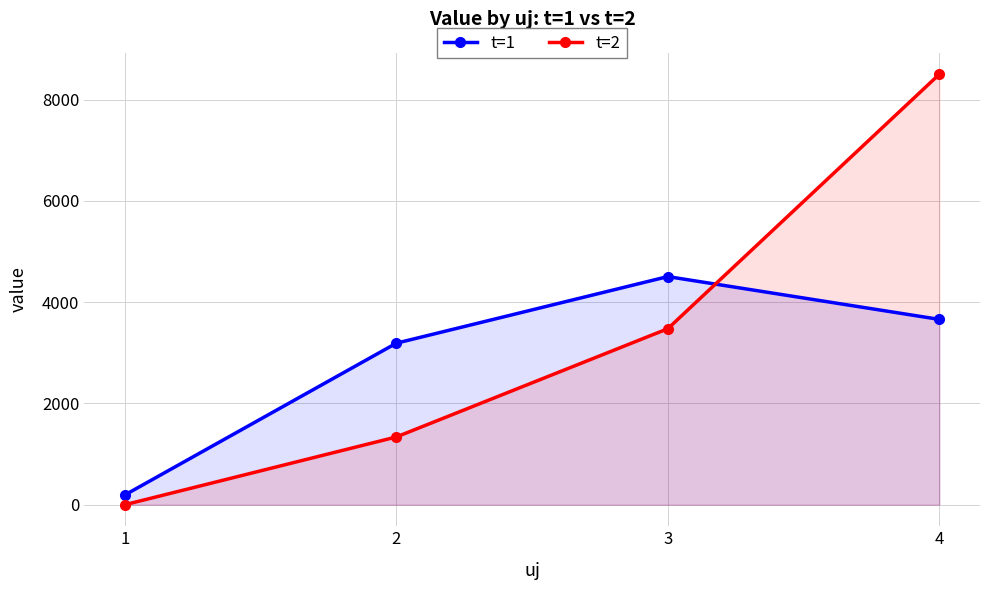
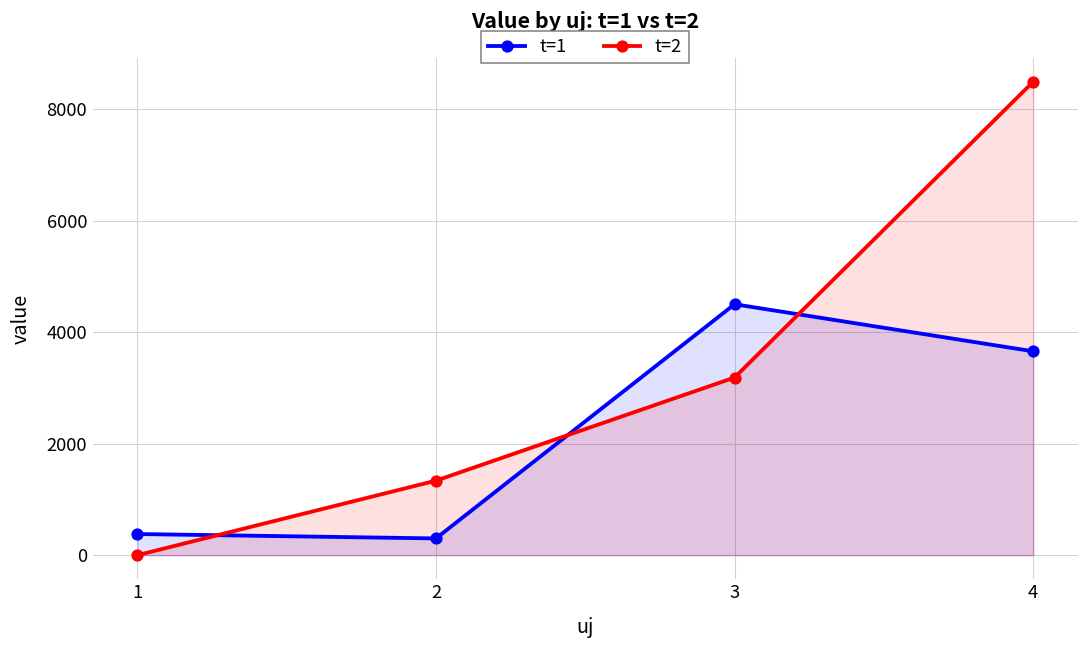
t=1, 1: 200 -> 400
t=1, 2: 3200 -> 300
t=2, 3: 3500 -> 3200
